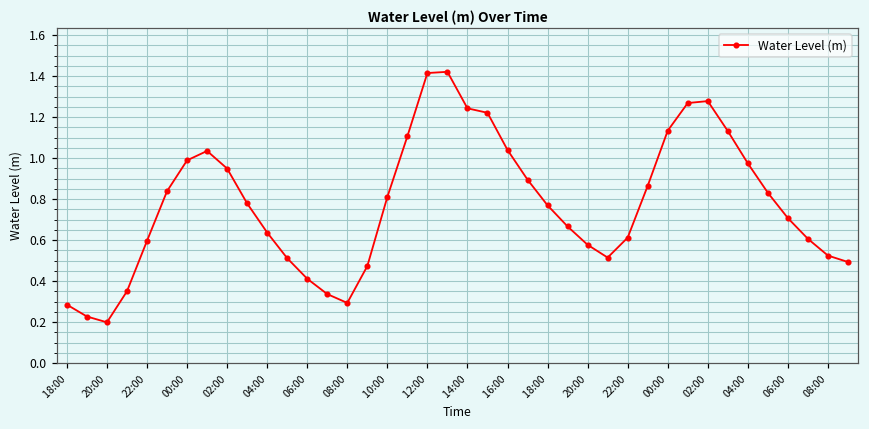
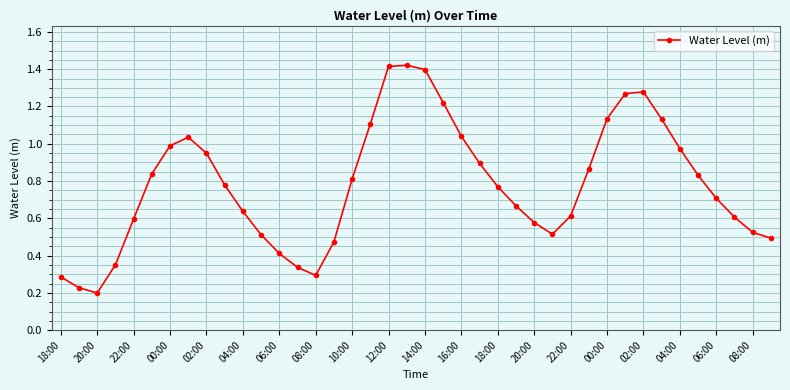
14:00: 1.24 -> 1.40
